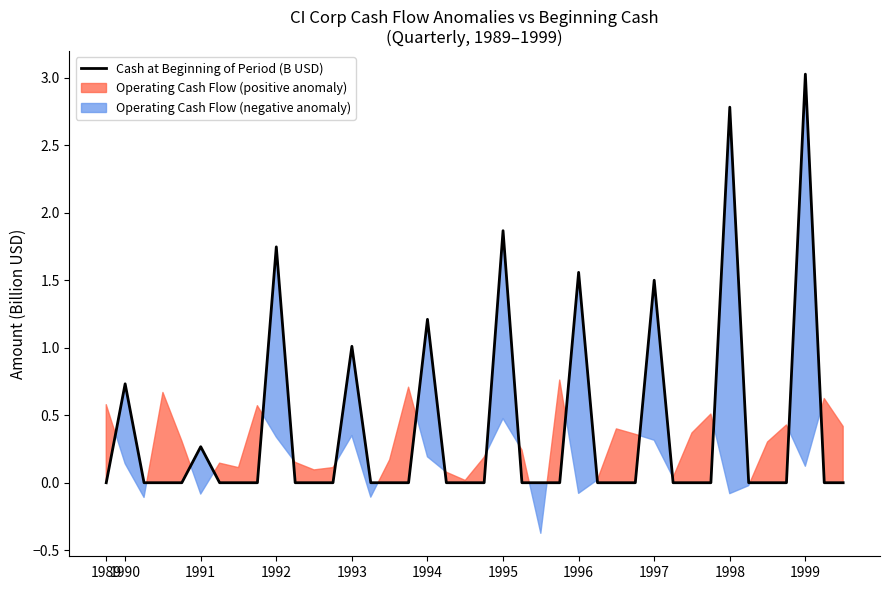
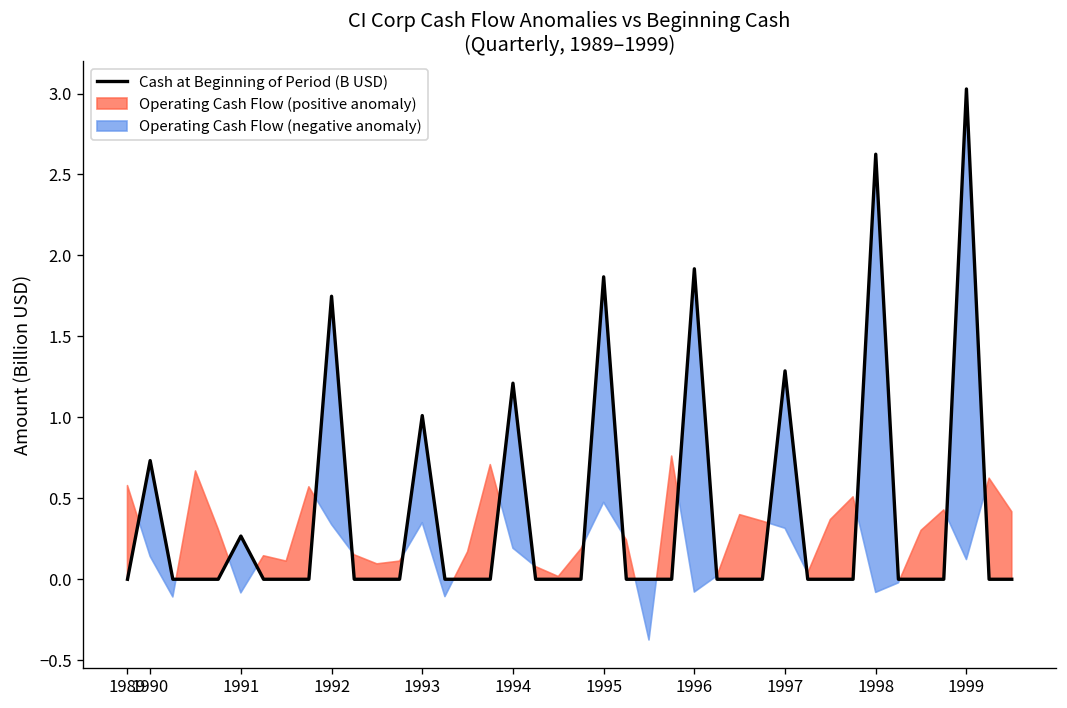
1996: 1.56 -> 1.92
1997: 1.50 -> 1.29
1998: 2.78 -> 2.63
